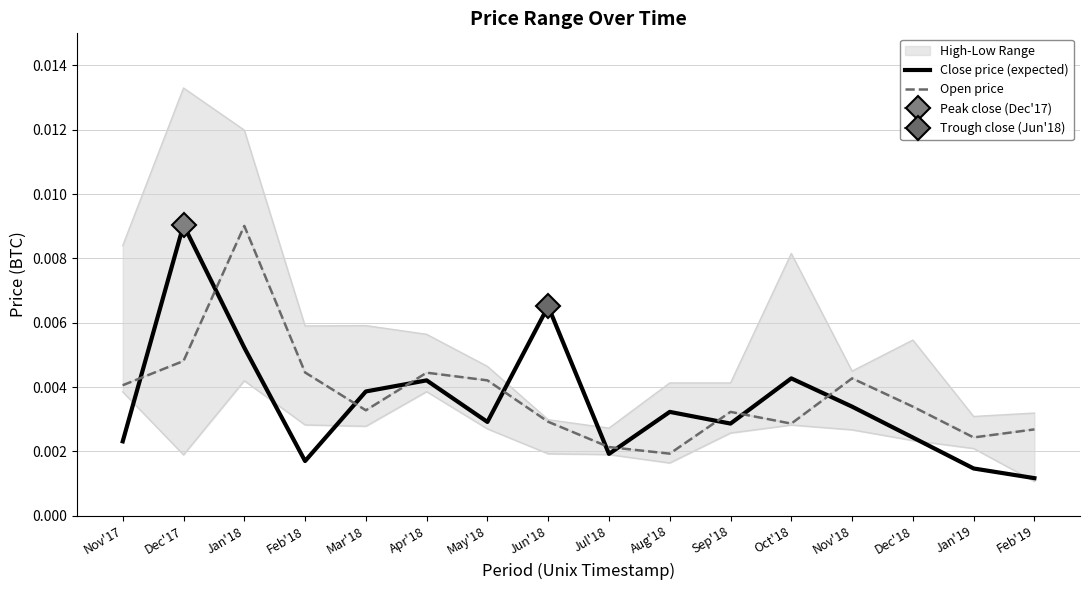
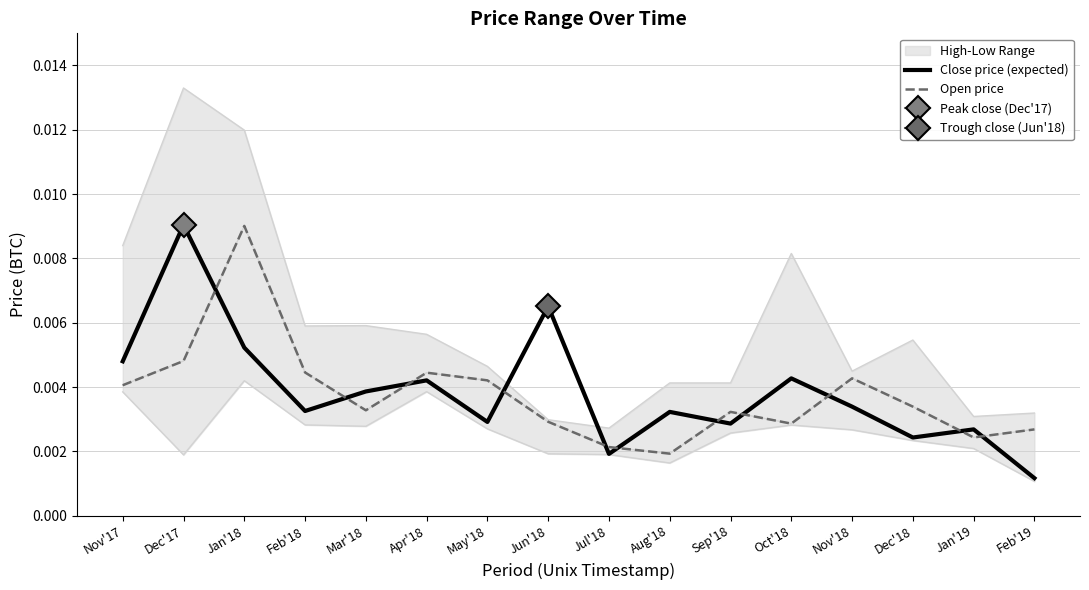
Close price (expected), Nov'17: 0.0023 -> 0.0048
Close price (expected), Feb'18: 0.0017 -> 0.0033
Close price (expected), Jan'19: 0.0015 -> 0.0027
